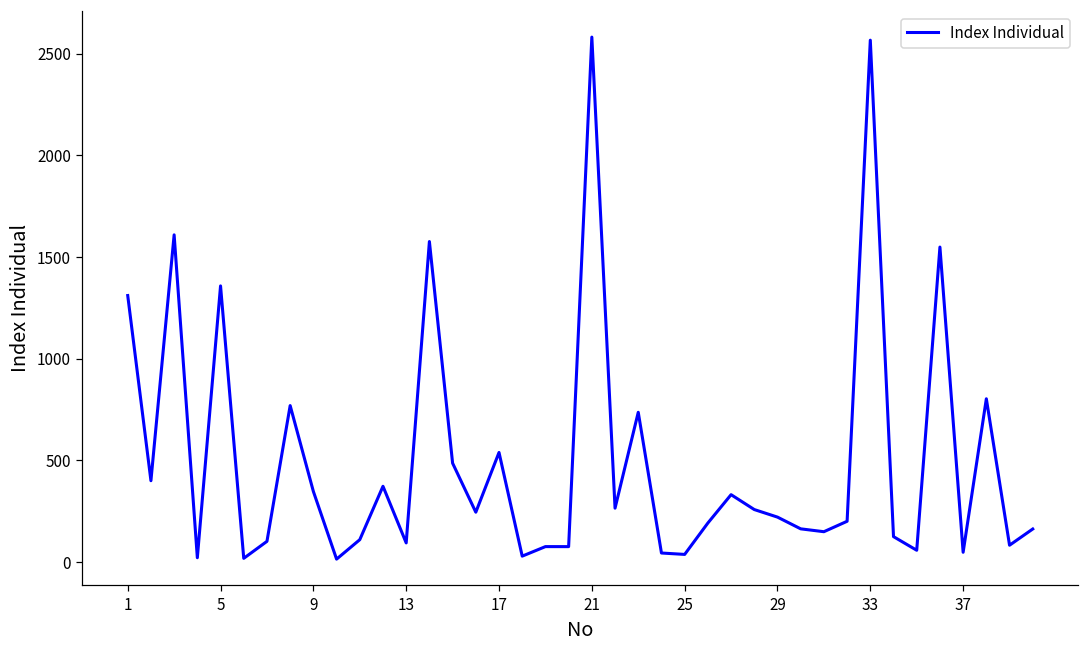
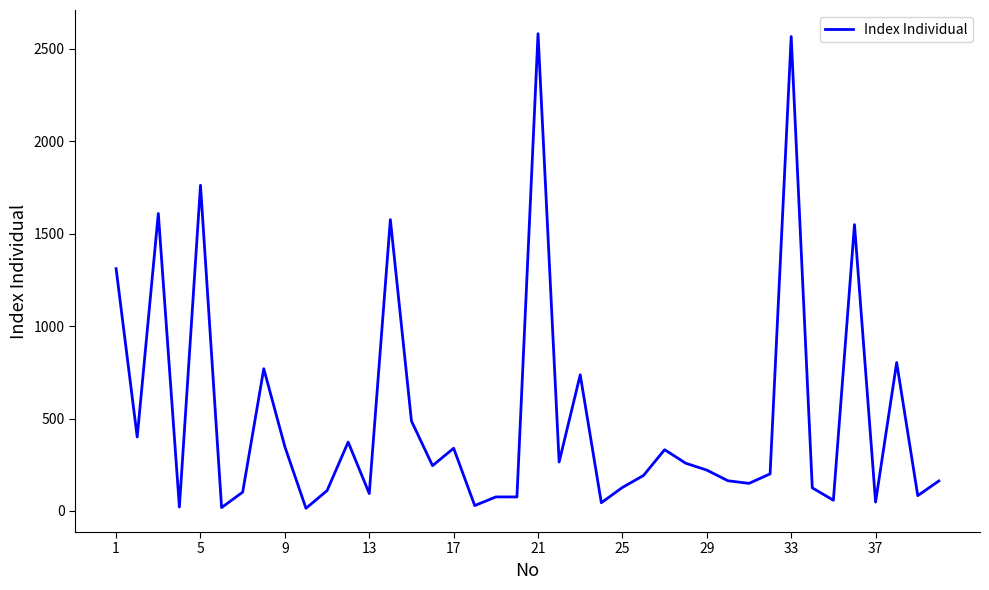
5: 1360 -> 1760
17: 540 -> 340
25: 40 -> 130
